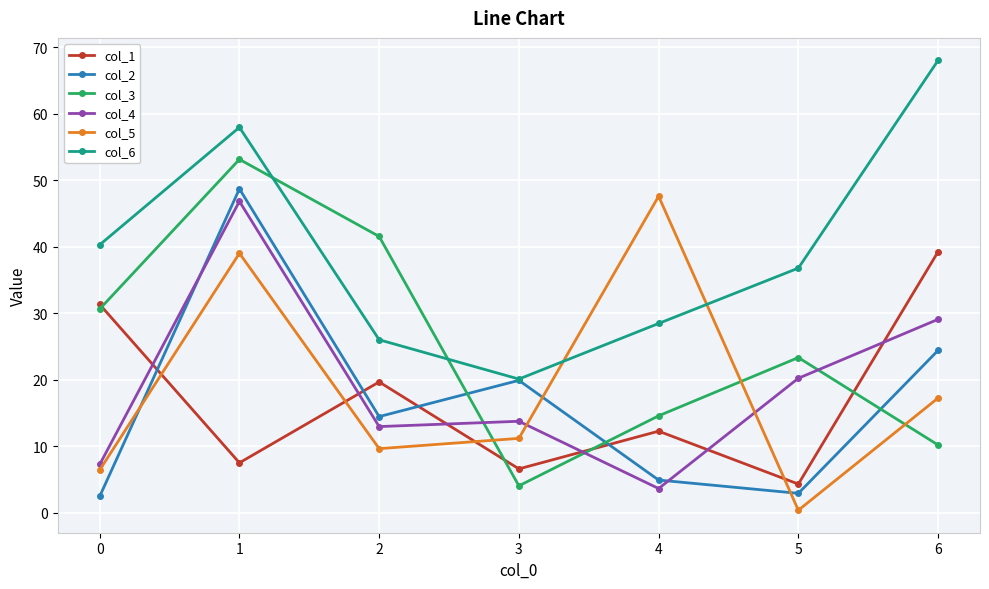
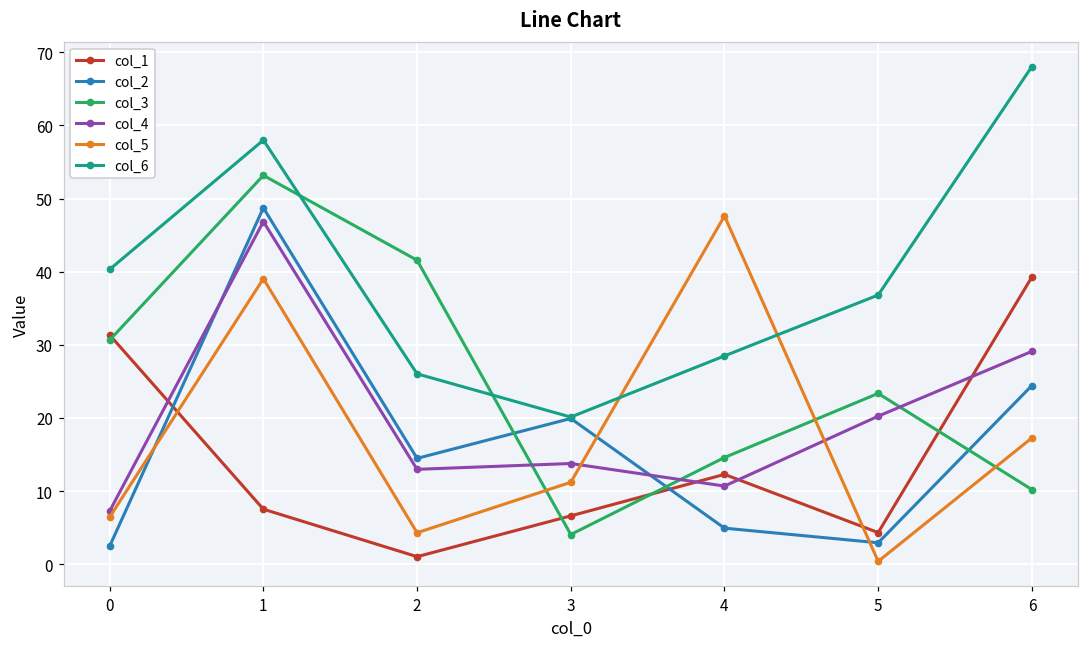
col_1, 2: 20 -> 1
col_5, 2: 10 -> 4
col_4, 4: 4 -> 11
